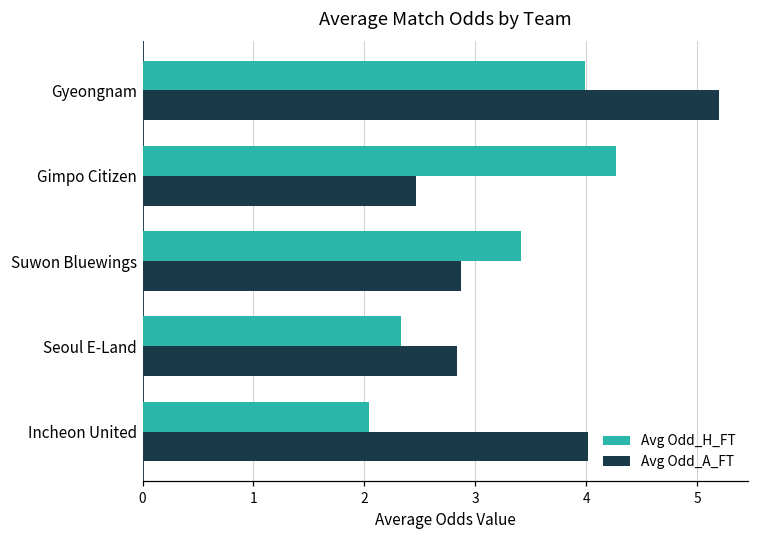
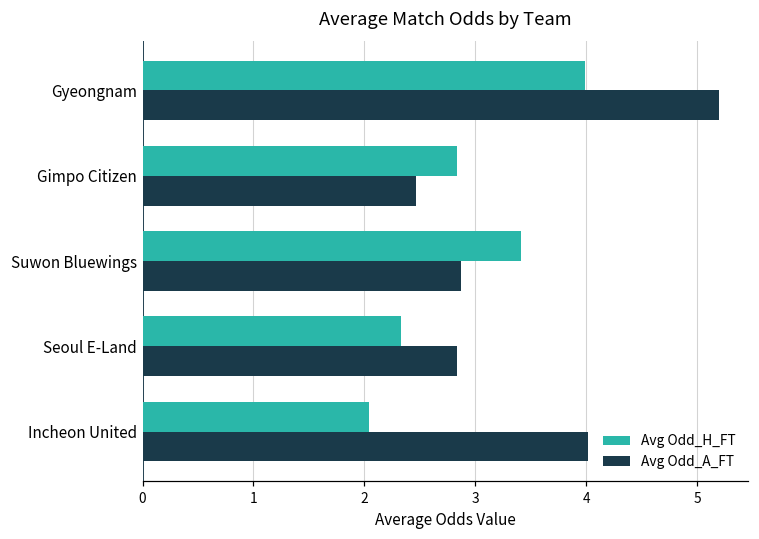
Avg Odd_H_FT, Gimpo Citizen: 4.27 -> 2.84
